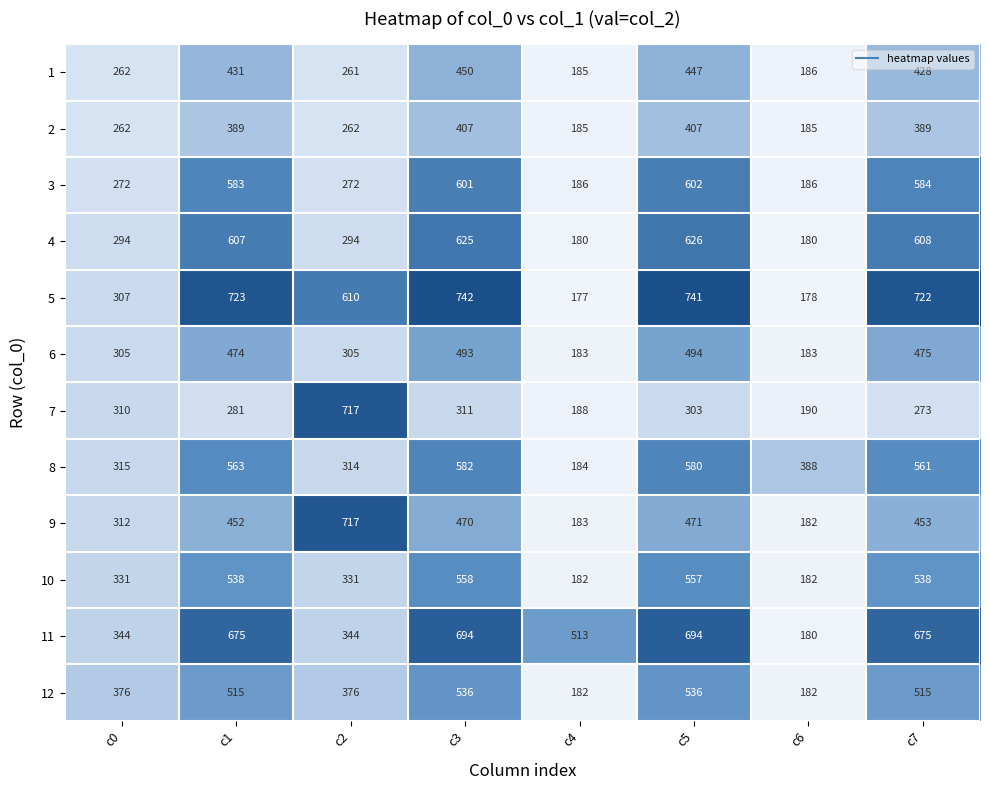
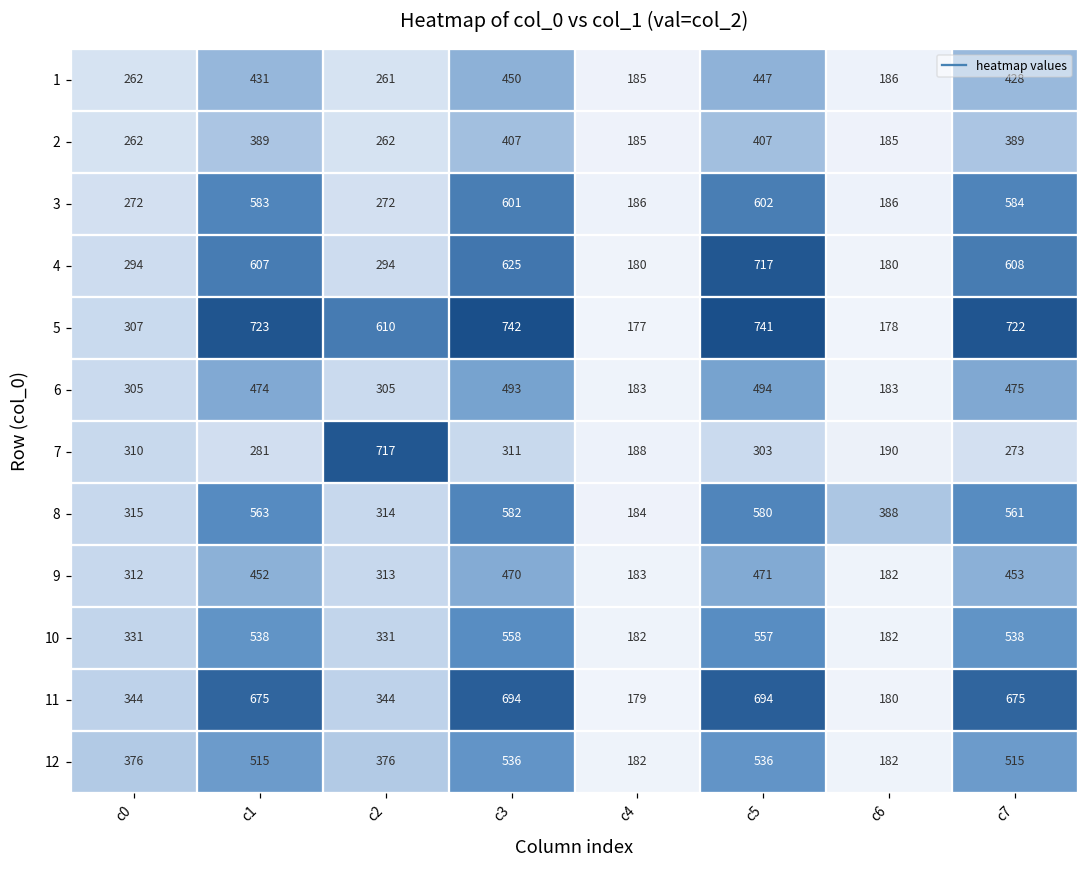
4, c5: 626 -> 717
9, c2: 717 -> 313
11, c4: 513 -> 179
